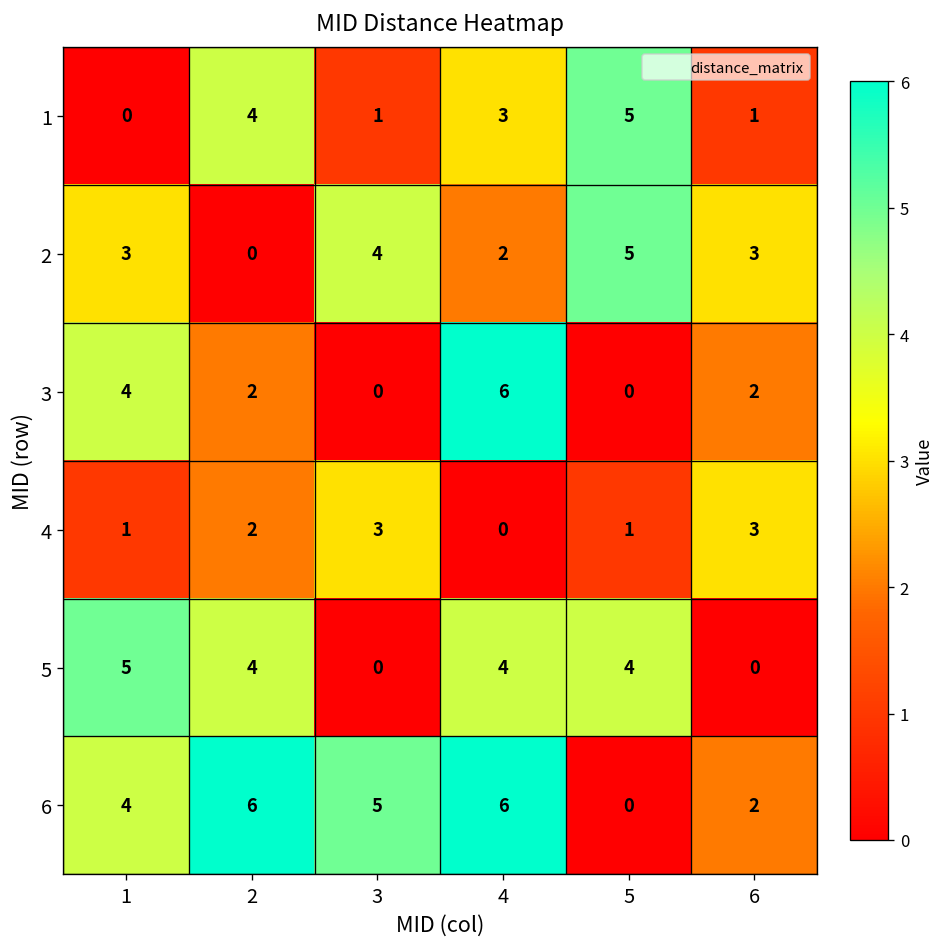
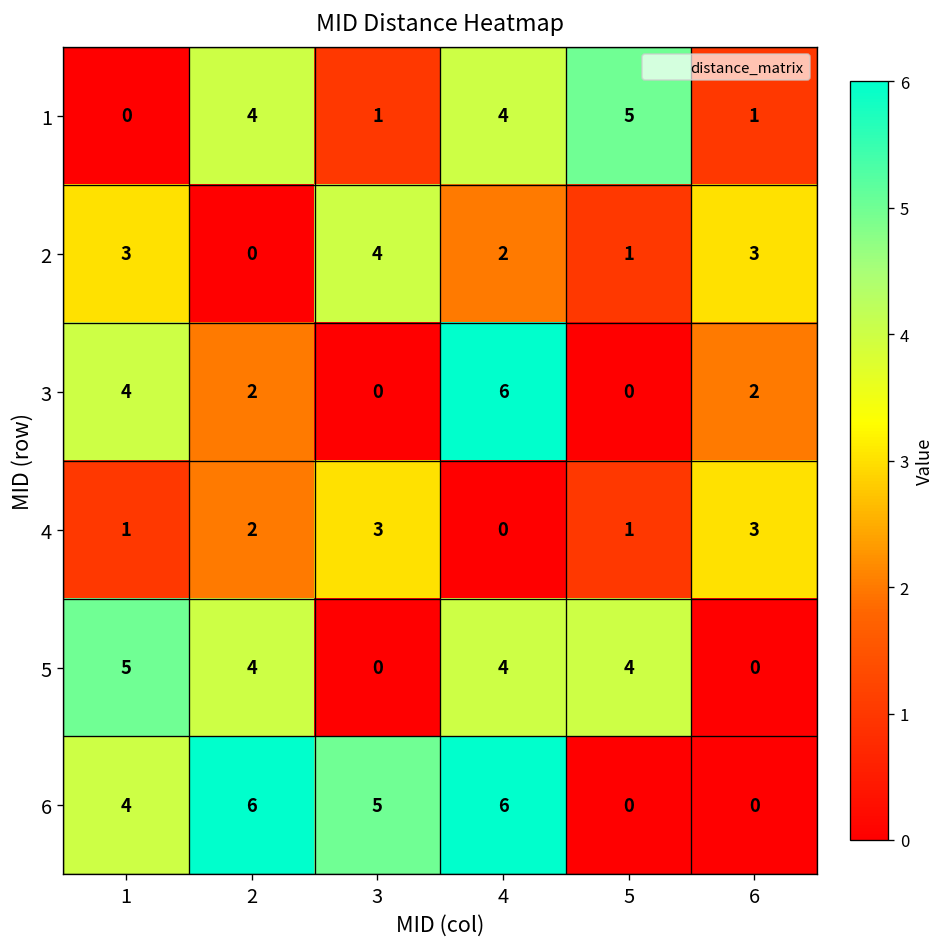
1, 4: 3 -> 4
2, 5: 5 -> 1
6, 6: 2 -> 0
